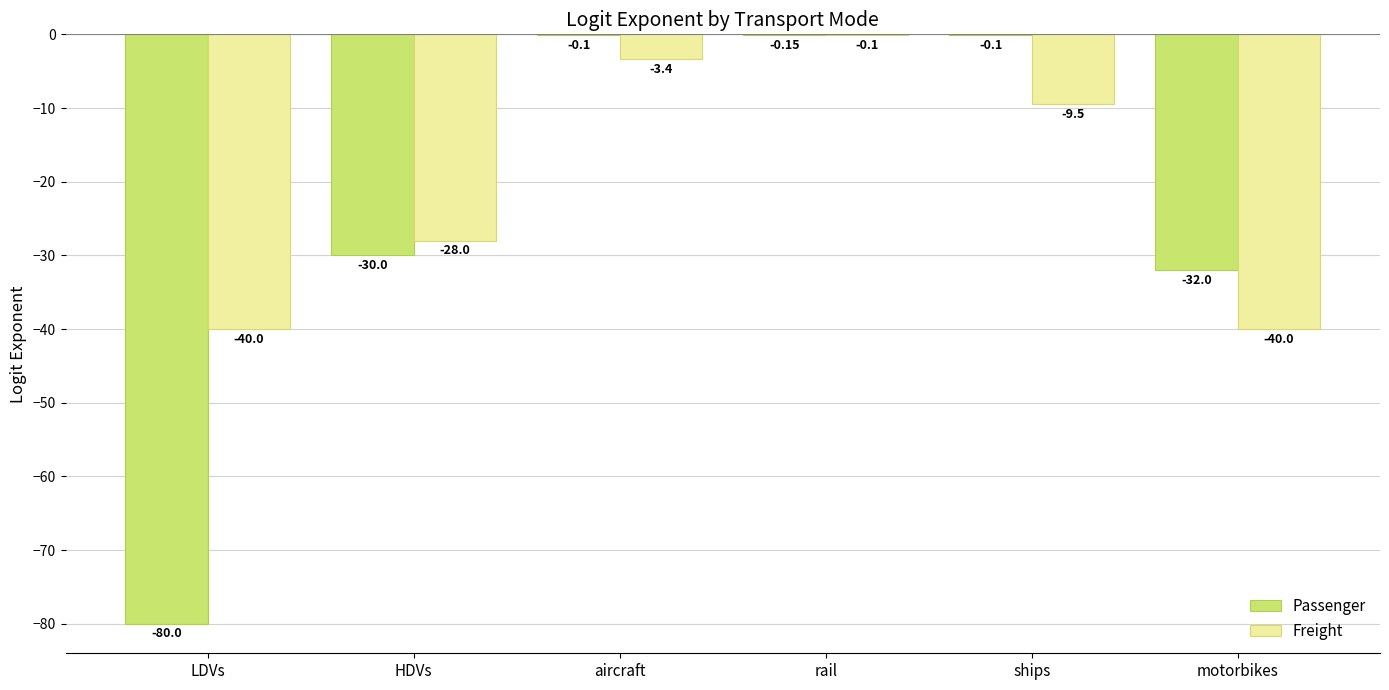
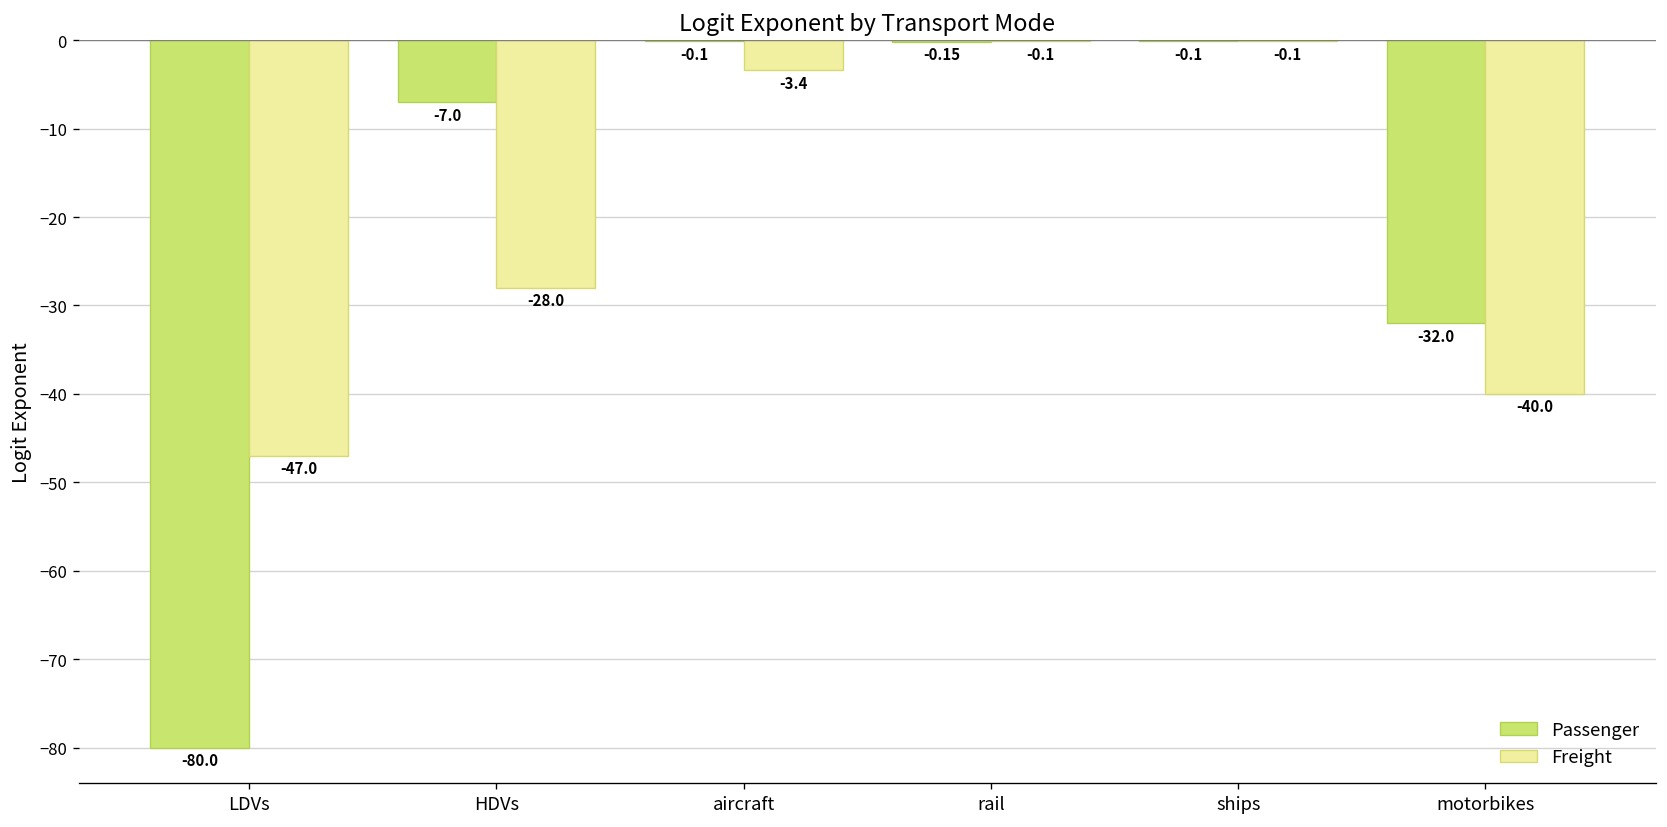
Freight, LDVs: -40.0 -> -47.0
Passenger, HDVs: -30.0 -> -7.0
Freight, ships: -9.5 -> -0.1
